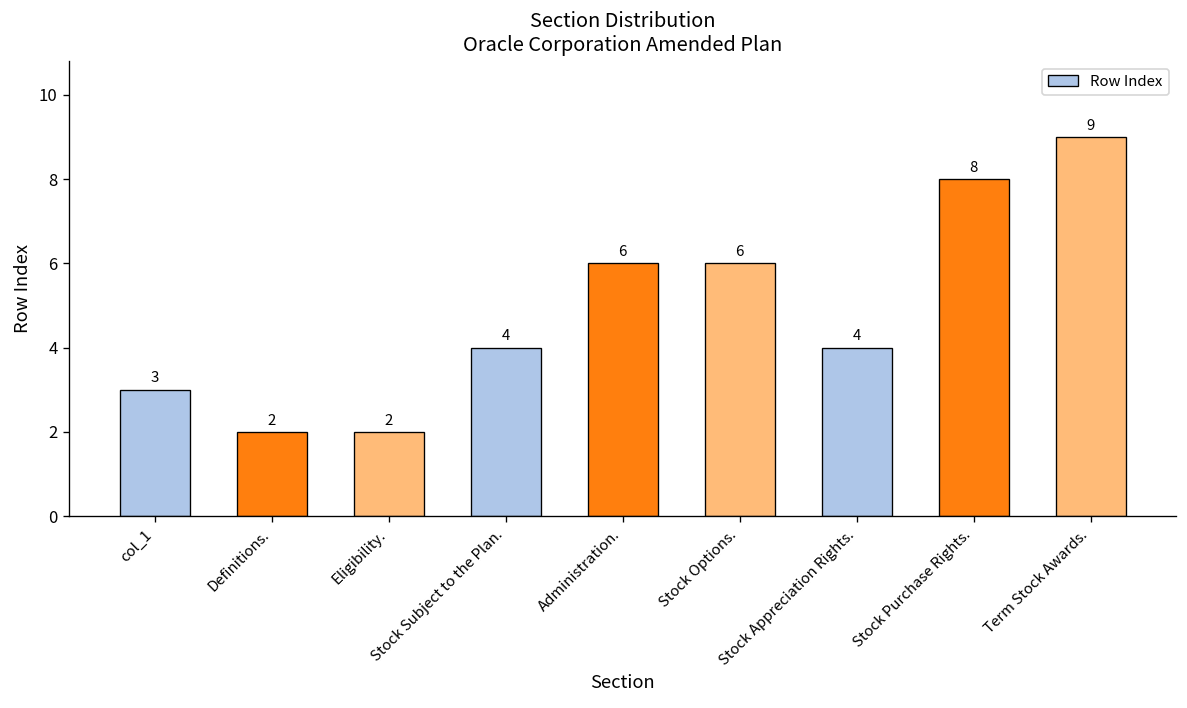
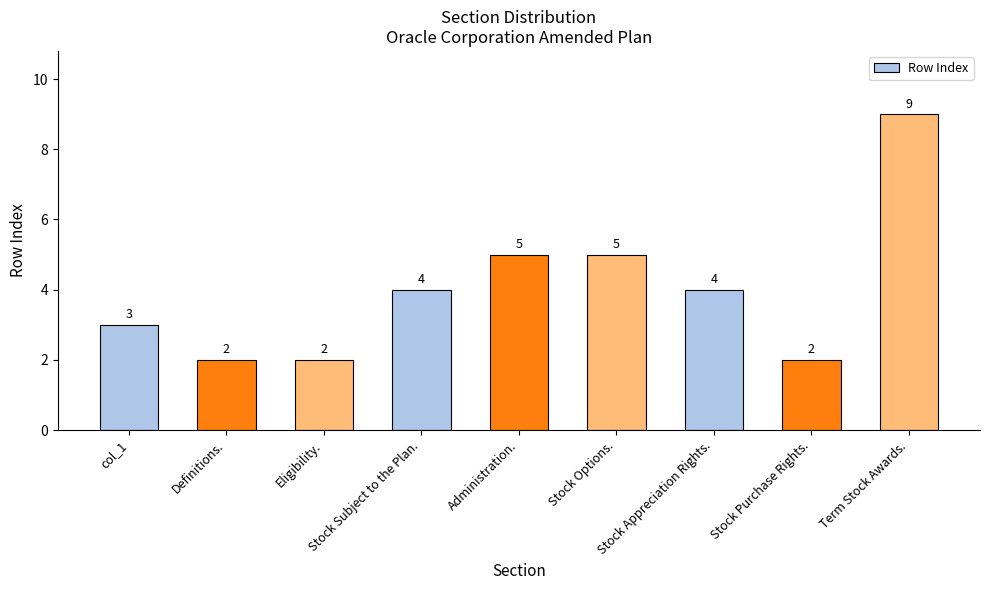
Administration.: 6 -> 5
Stock Options.: 6 -> 5
Stock Purchase Rights.: 8 -> 2
